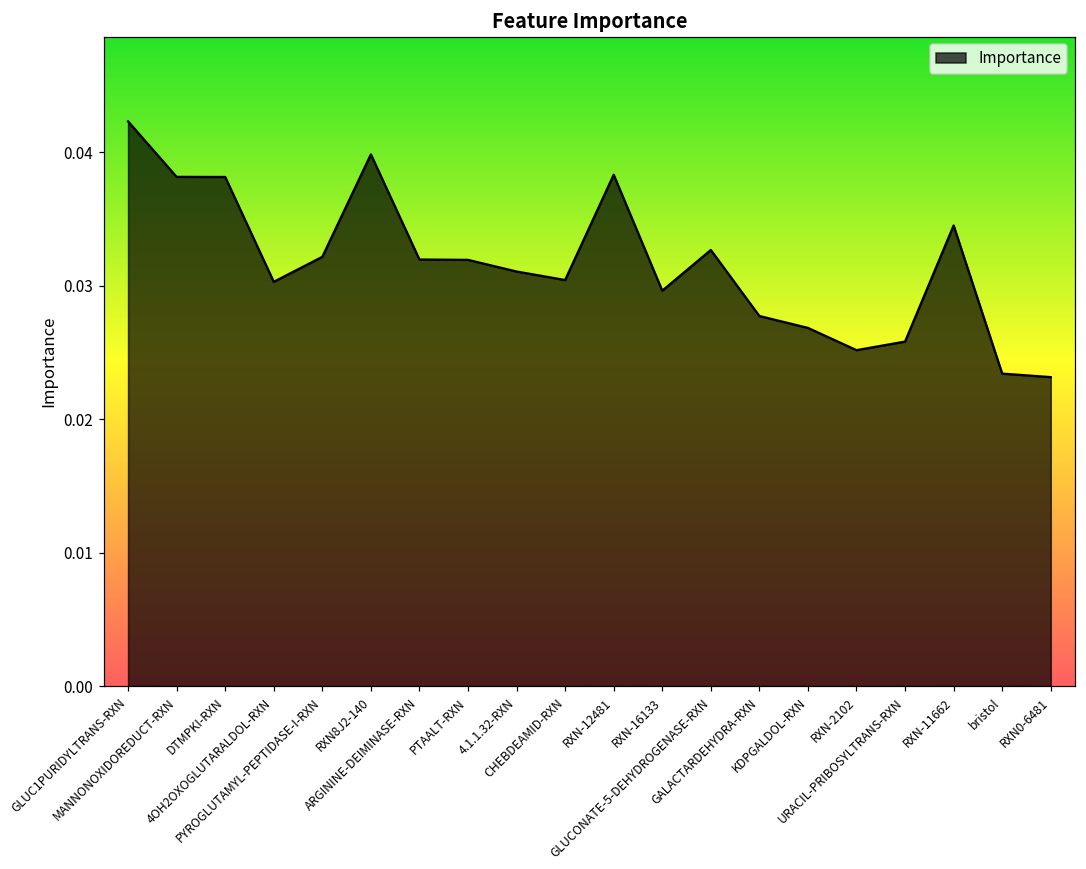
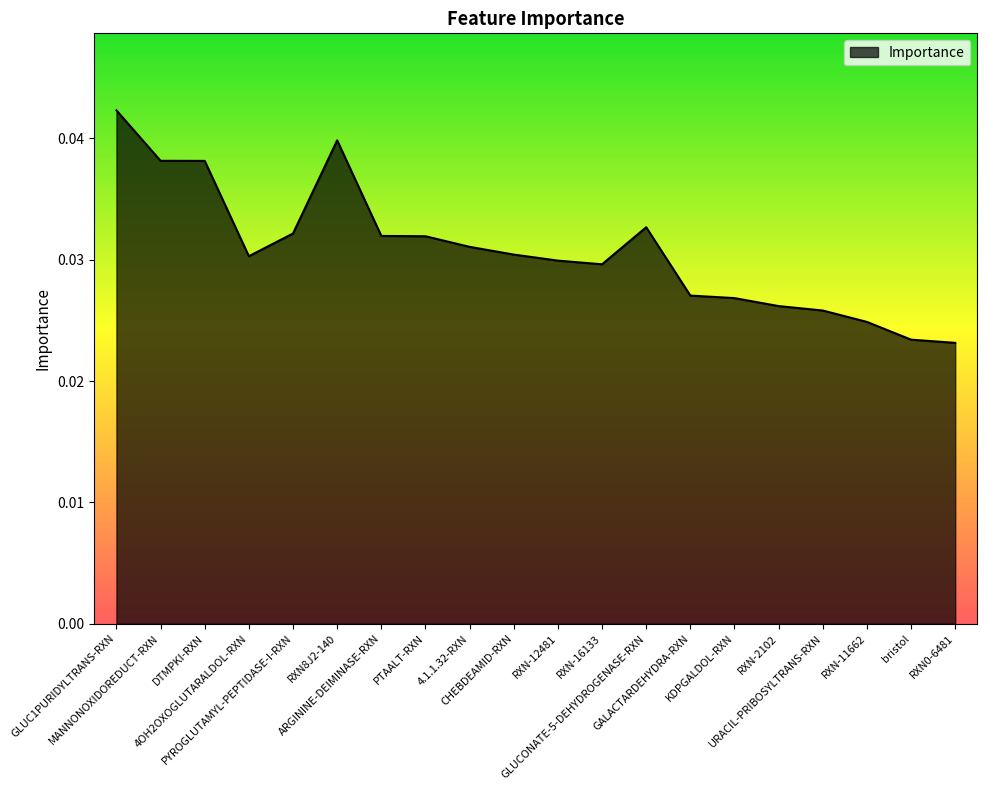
RXN-12481: 0.0383 -> 0.0299
GALACTARDEHYDRA-RXN: 0.0277 -> 0.0270
RXN-2102: 0.0252 -> 0.0262
RXN-11662: 0.0345 -> 0.0249
